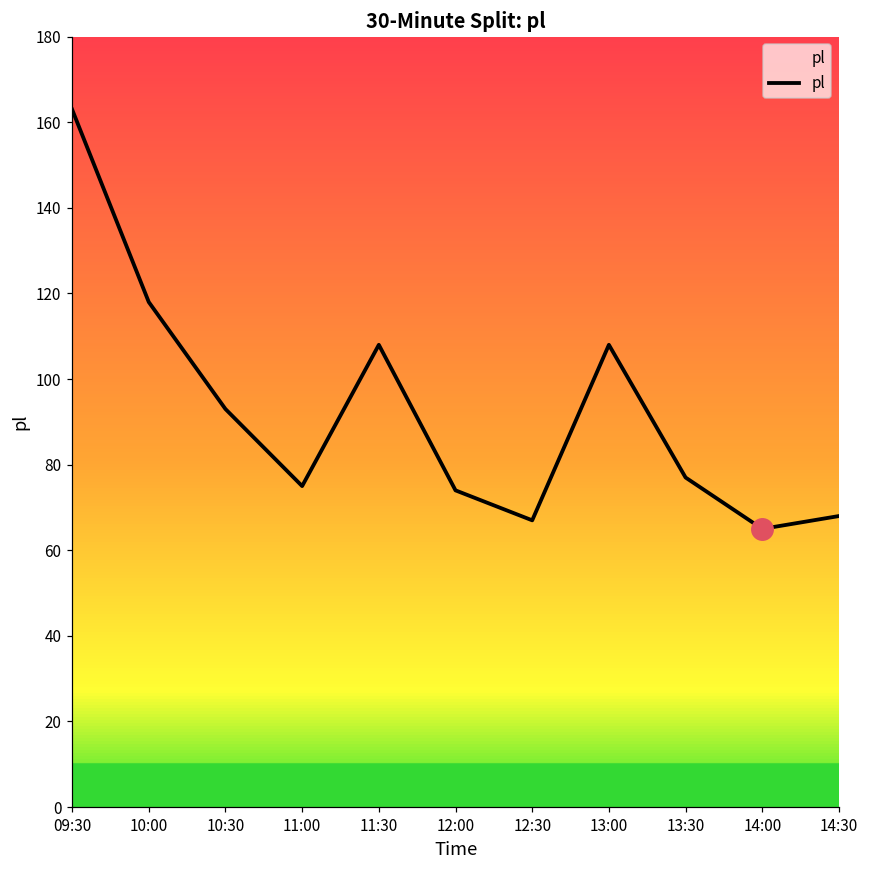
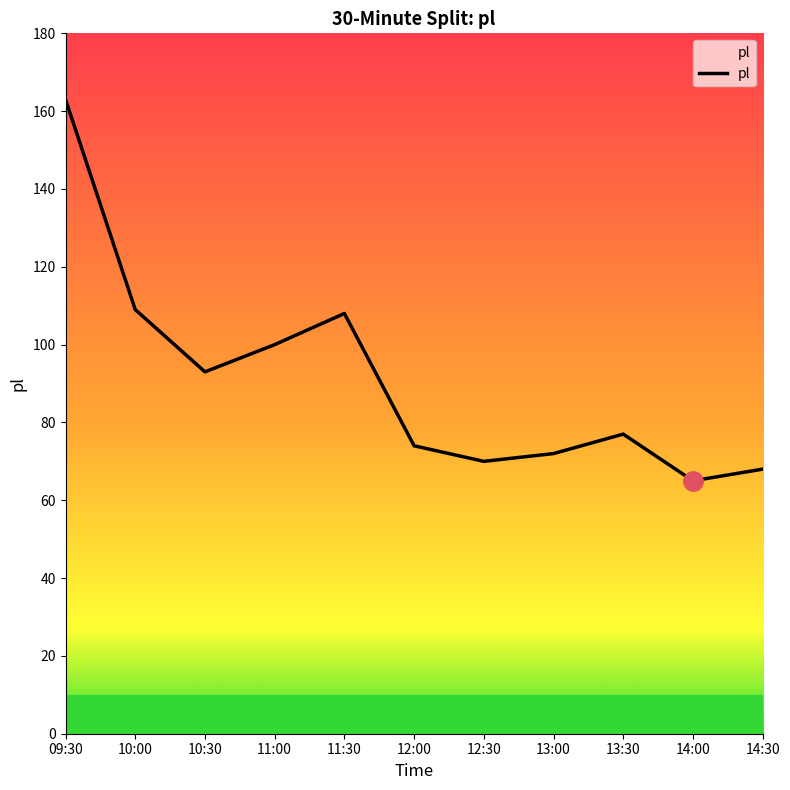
pl, 10:00: 118 -> 109
pl, 11:00: 75 -> 100
pl, 12:30: 67 -> 70
pl, 13:00: 108 -> 72
